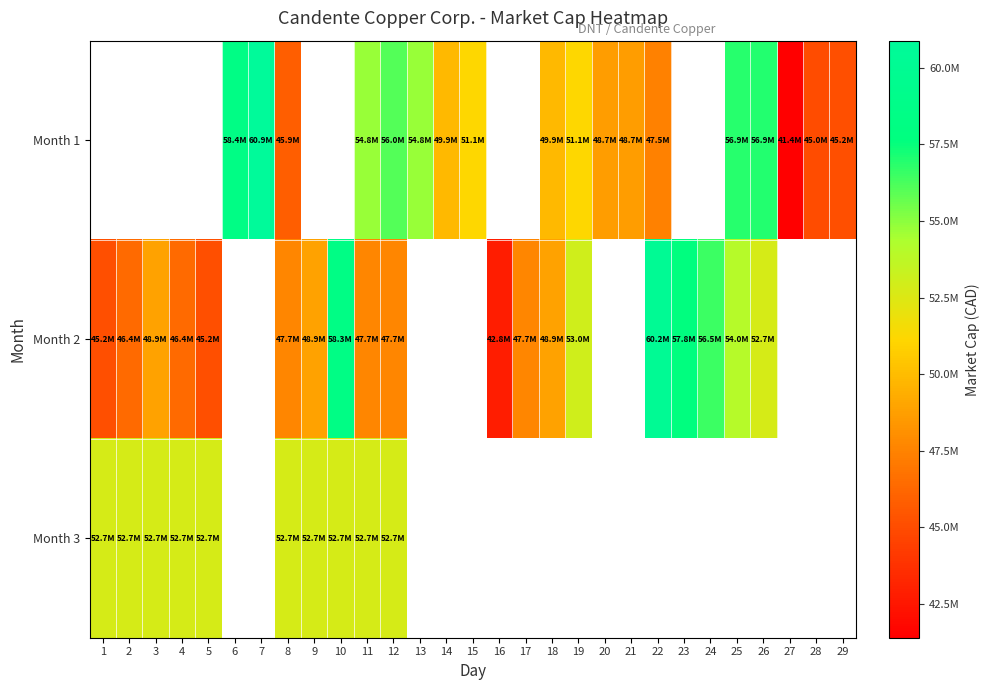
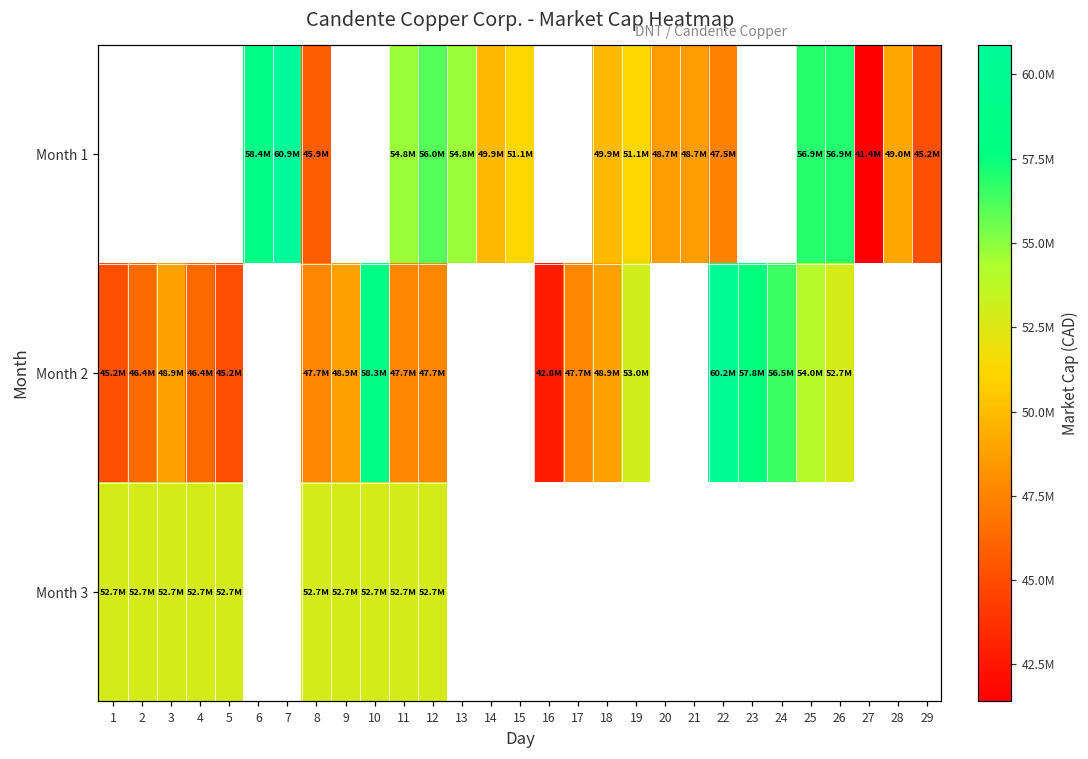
Month 1, 28: 45.0M -> 49.0M
